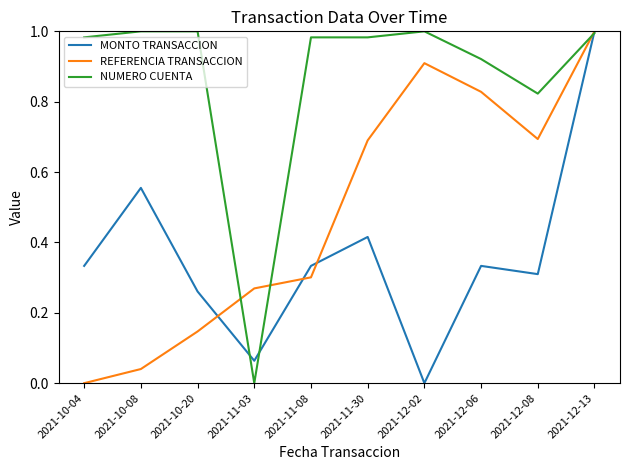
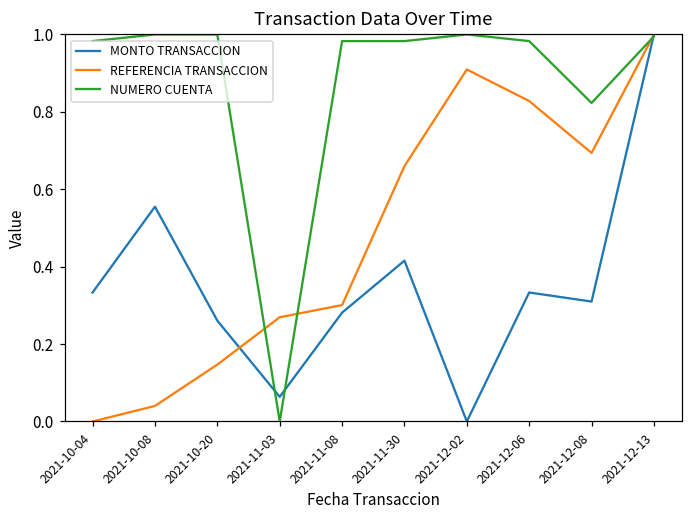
MONTO TRANSACCION, 2021-11-08: 0.33 -> 0.28
REFERENCIA TRANSACCION, 2021-11-30: 0.69 -> 0.66
NUMERO CUENTA, 2021-12-06: 0.92 -> 0.98
